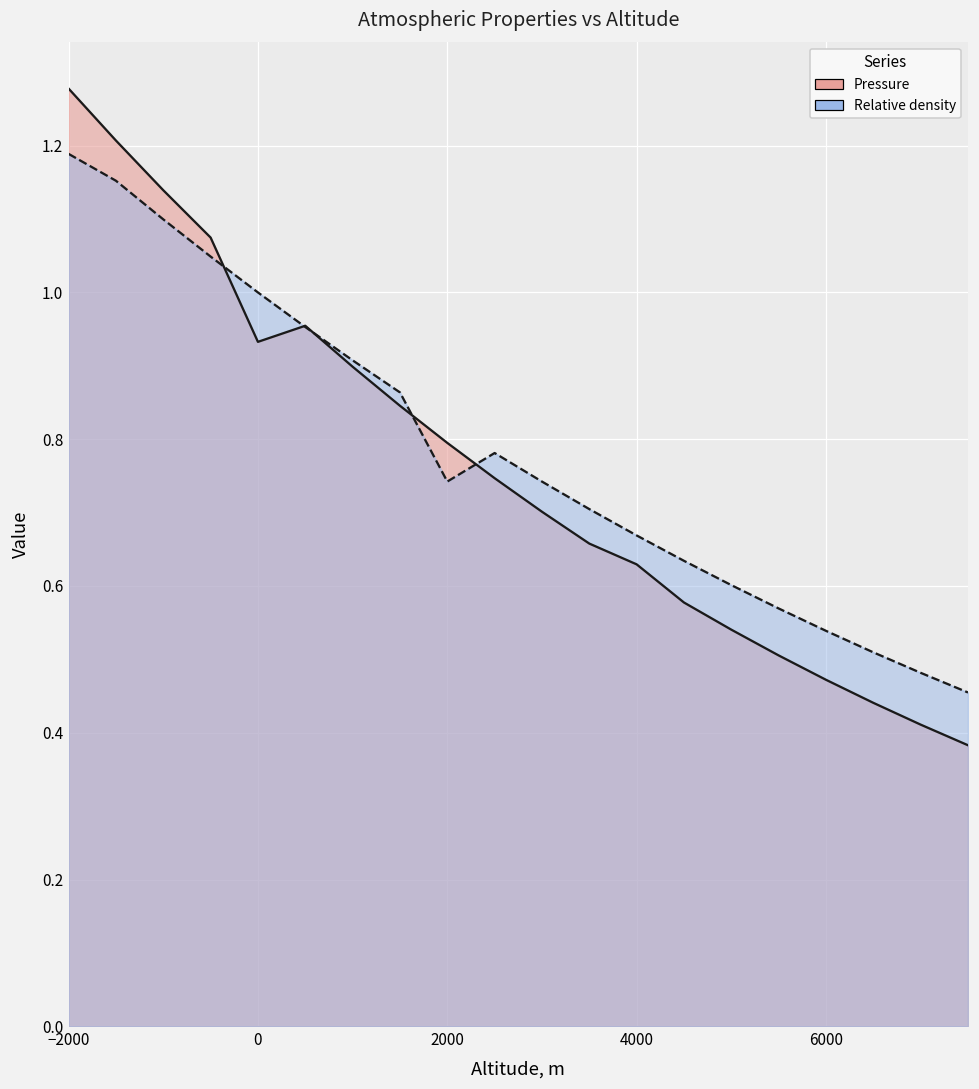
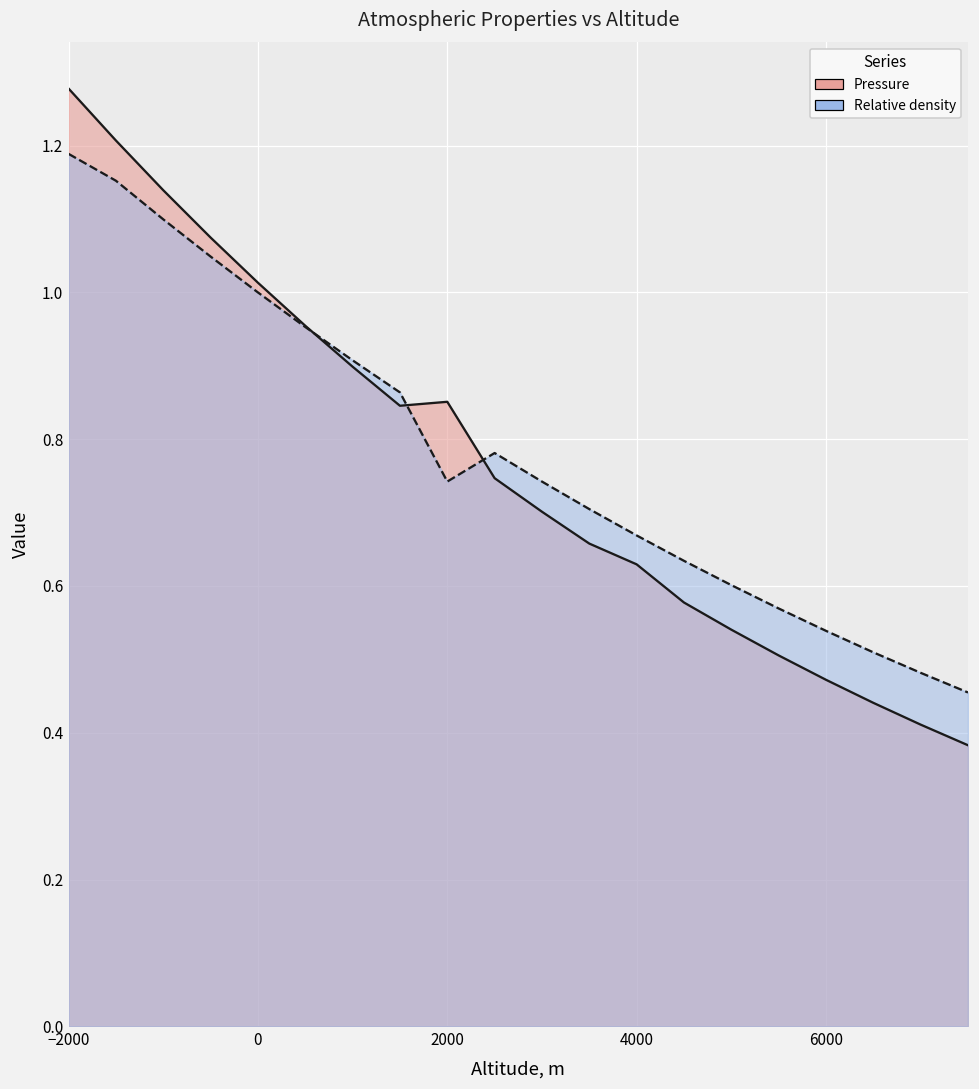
Pressure, 0: 0.93 -> 1.01
Pressure, 2000: 0.80 -> 0.85
